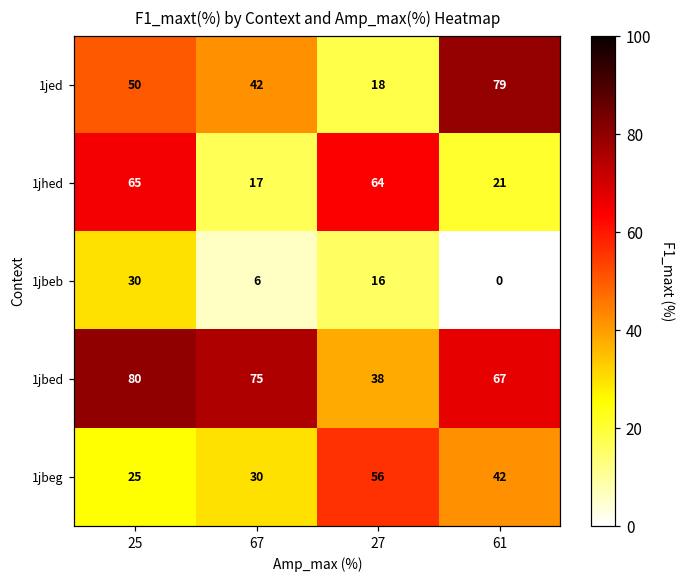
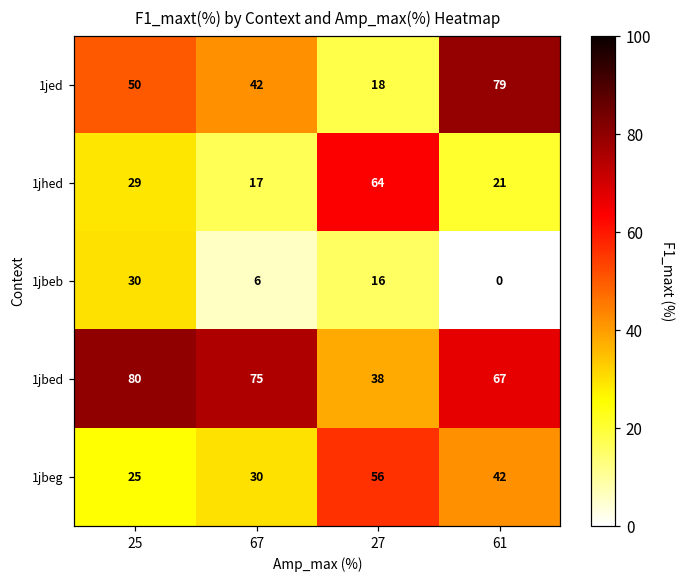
1jhed, 25: 65 -> 29
